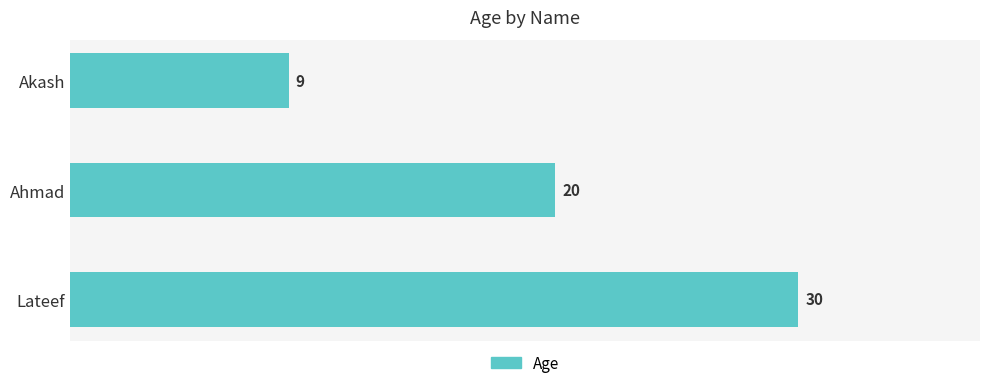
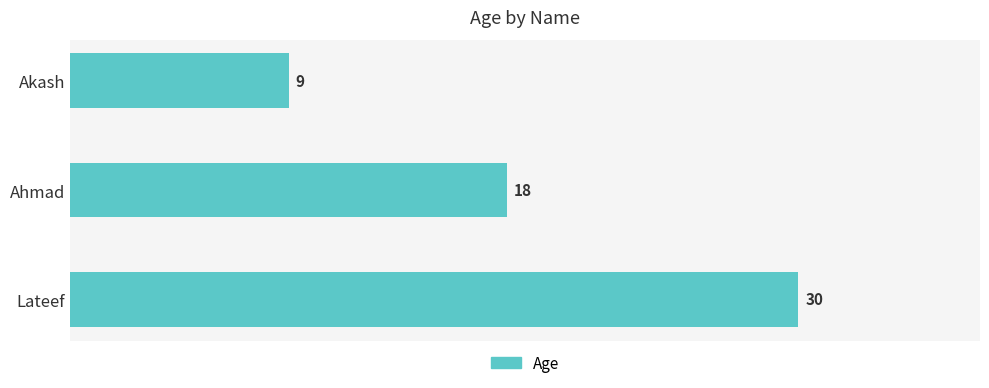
Ahmad: 20 -> 18
